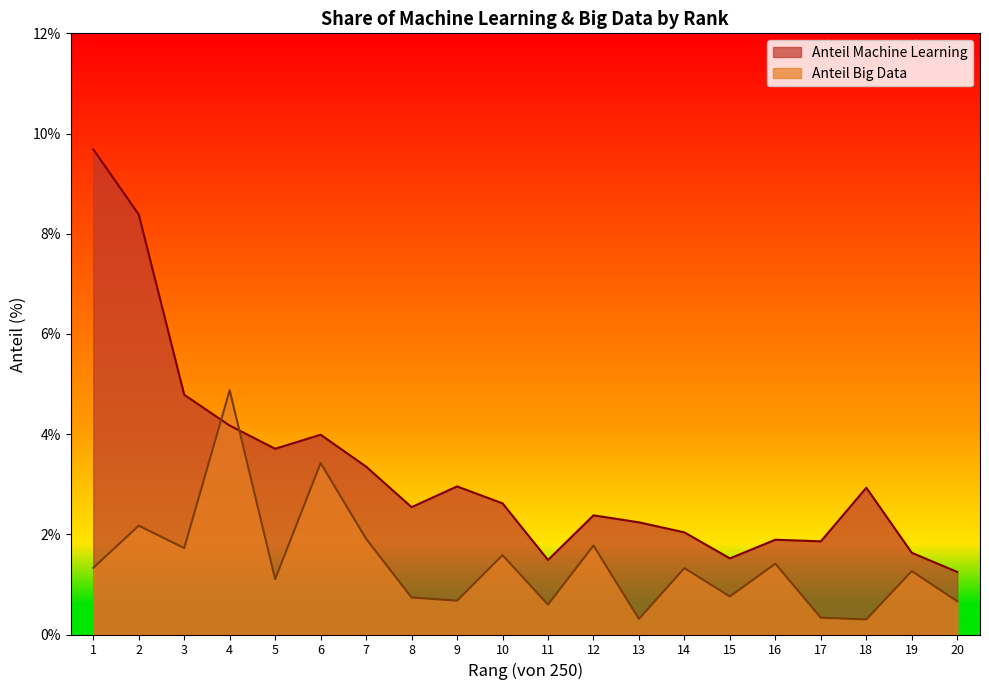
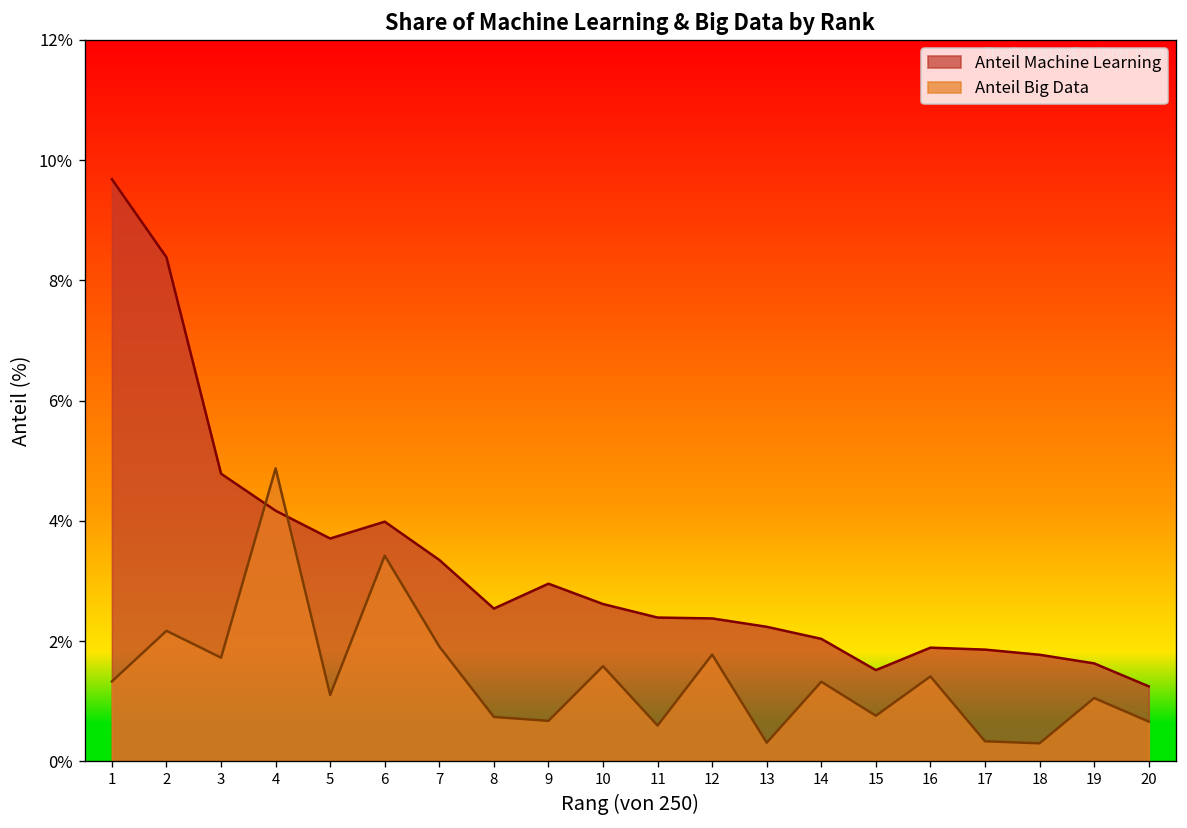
Anteil Machine Learning, 11: 1.5% -> 2.4%
Anteil Machine Learning, 18: 2.9% -> 1.8%
Anteil Big Data, 19: 1.3% -> 1.1%
